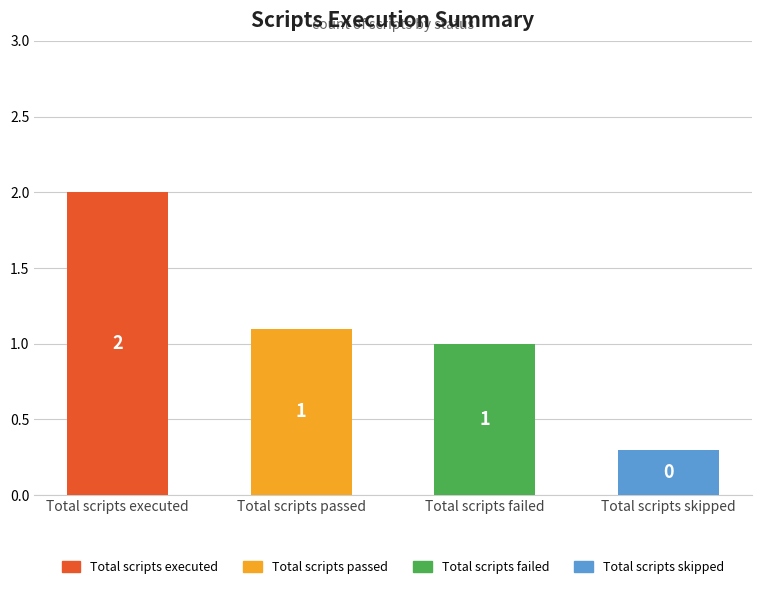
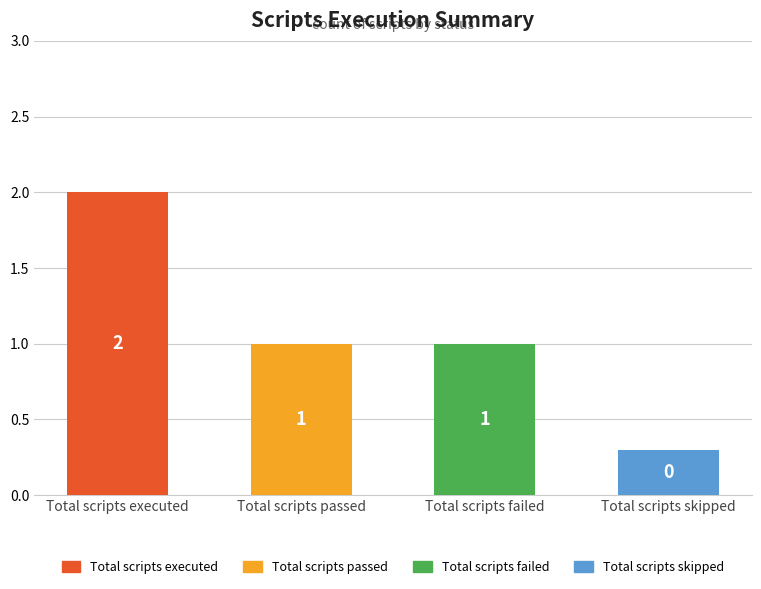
Total scripts passed: 1.1 -> 1.0
